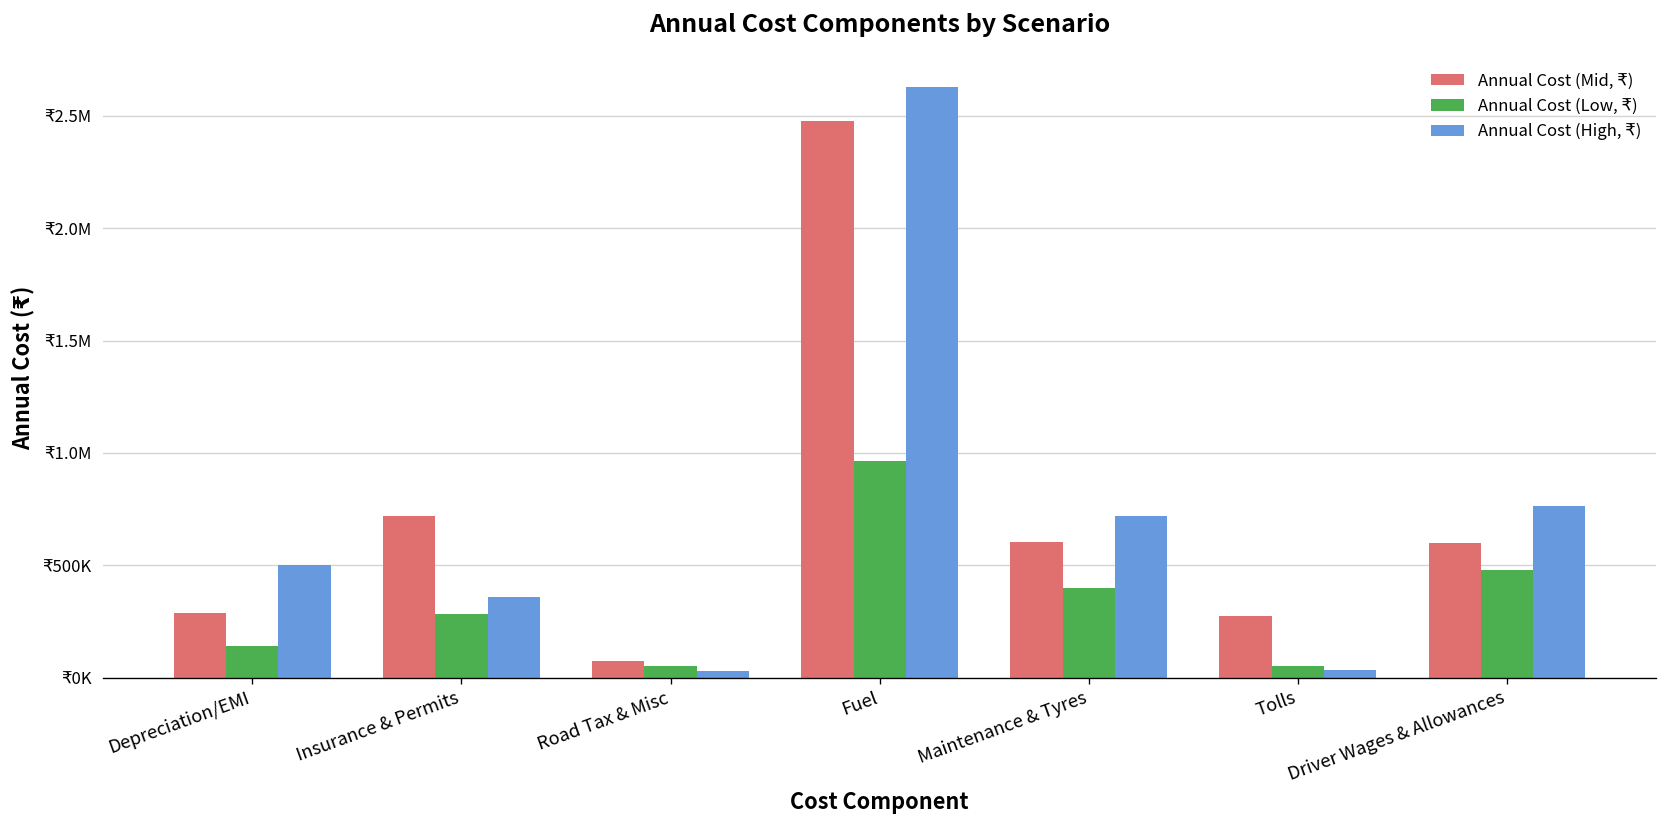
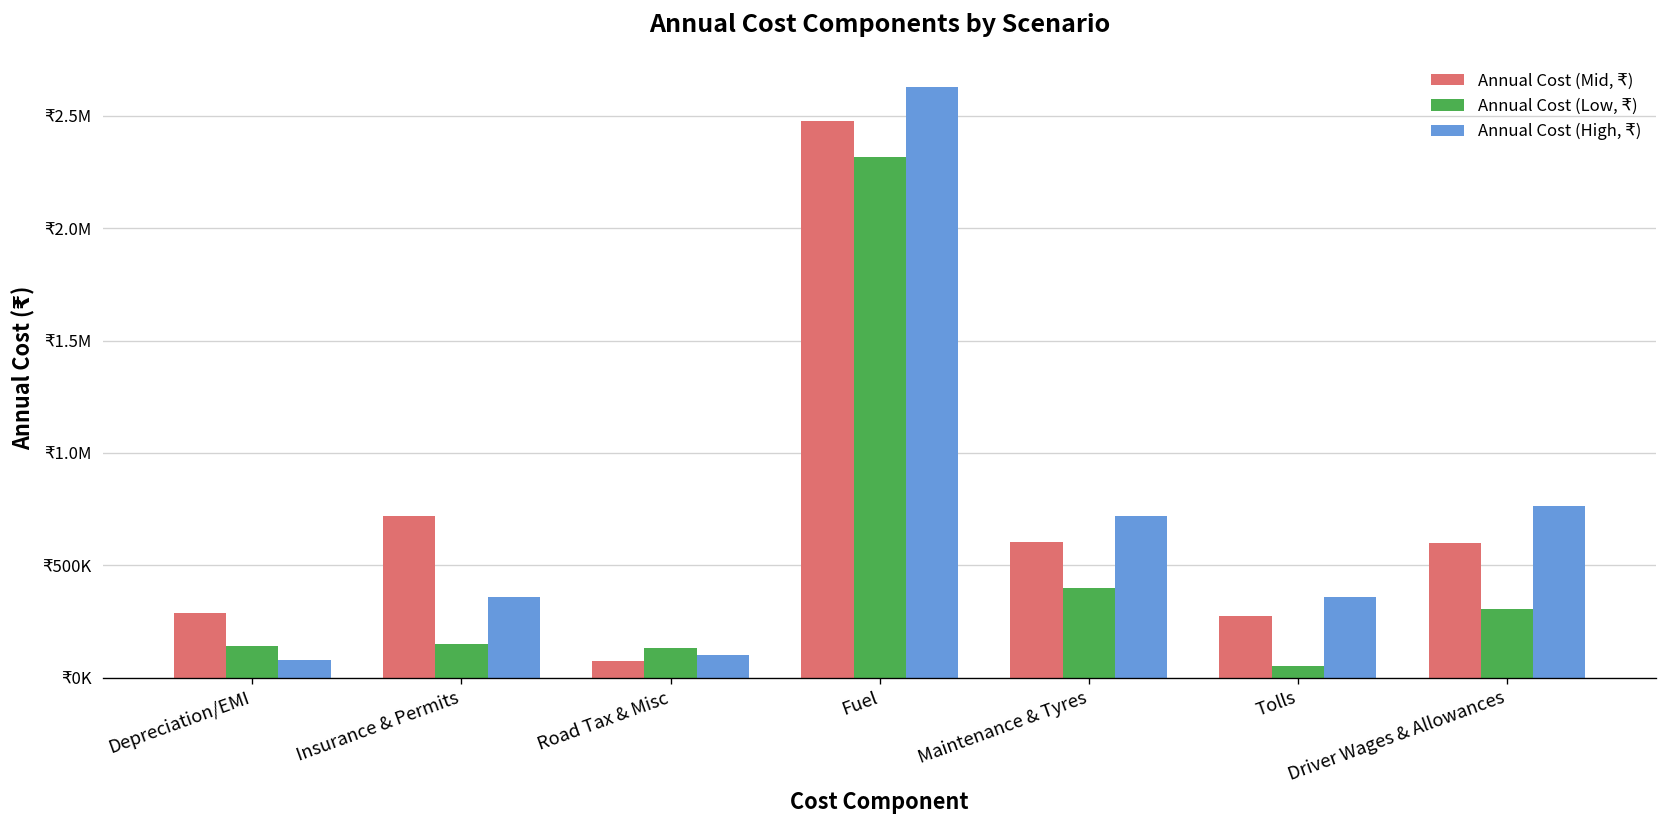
Annual Cost (High, ₹), Depreciation/EMI: ₹500000 -> ₹80000
Annual Cost (Low, ₹), Insurance & Permits: ₹280000 -> ₹150000
Annual Cost (Low, ₹), Road Tax & Misc: ₹50000 -> ₹130000
Annual Cost (High, ₹), Road Tax & Misc: ₹30000 -> ₹100000
Annual Cost (Low, ₹), Fuel: ₹960000 -> ₹2320000
Annual Cost (High, ₹), Tolls: ₹30000 -> ₹360000
Annual Cost (Low, ₹), Driver Wages & Allowances: ₹480000 -> ₹310000
